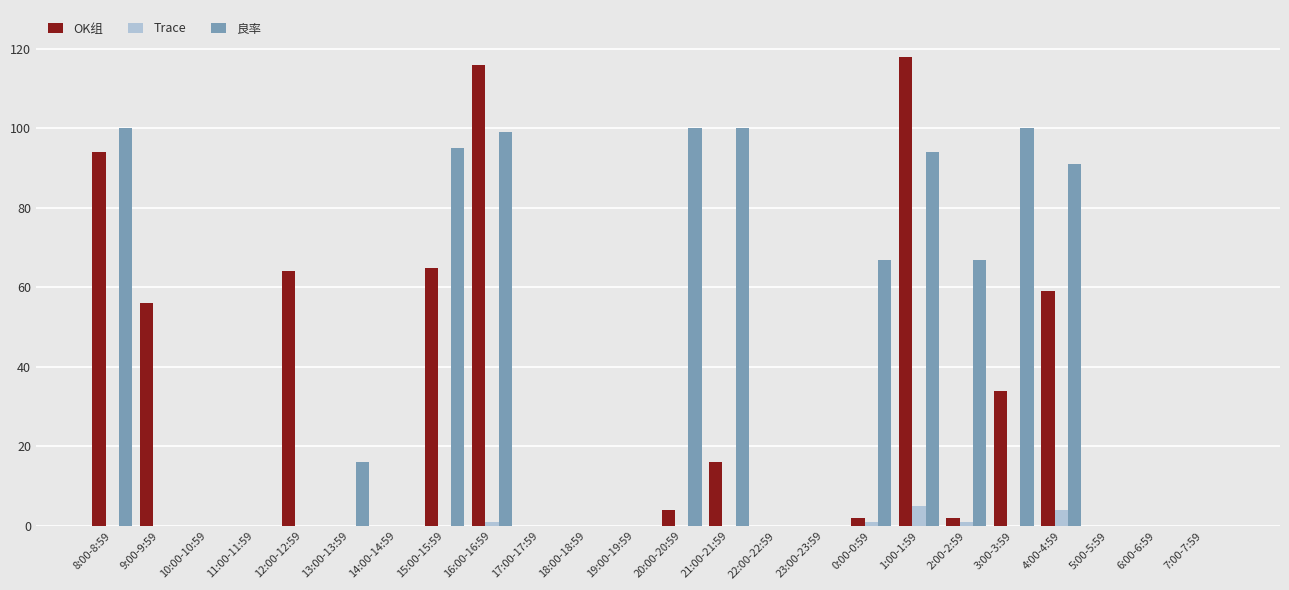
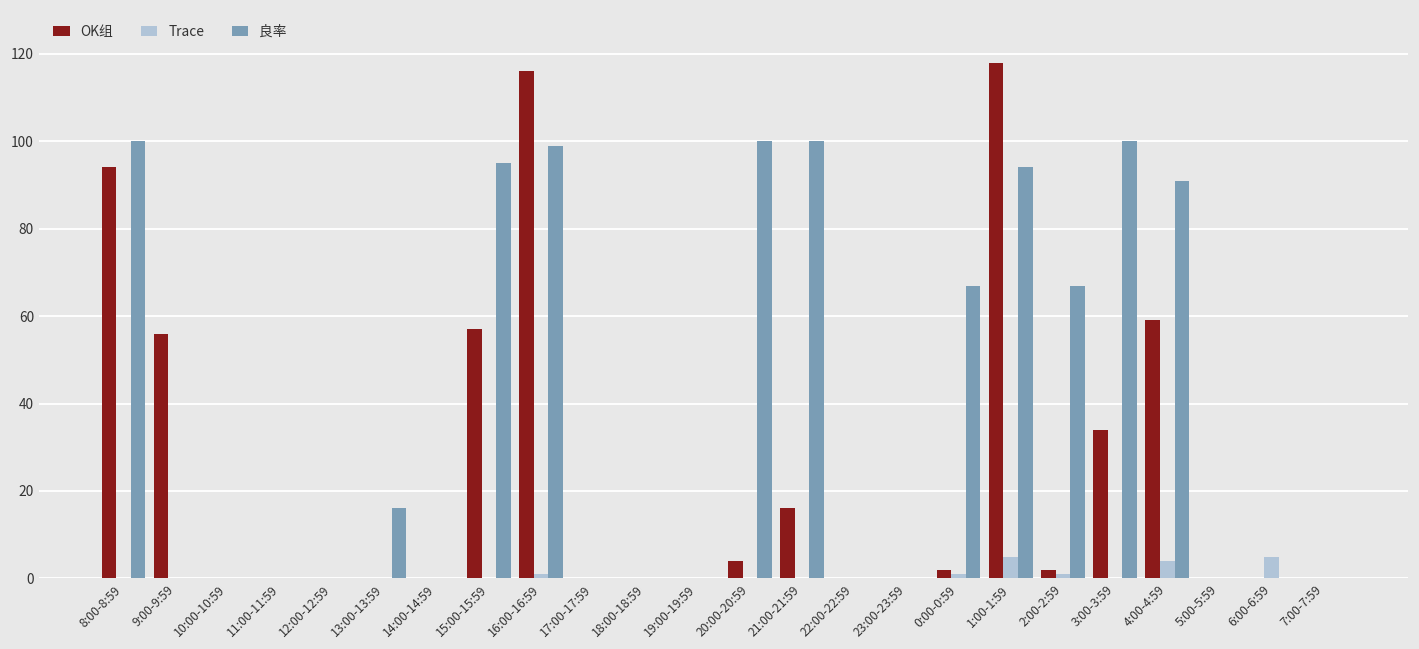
OK组, 12:00-12:59: 64 -> 0
OK组, 15:00-15:59: 65 -> 57
Trace, 6:00-6:59: 0 -> 5
